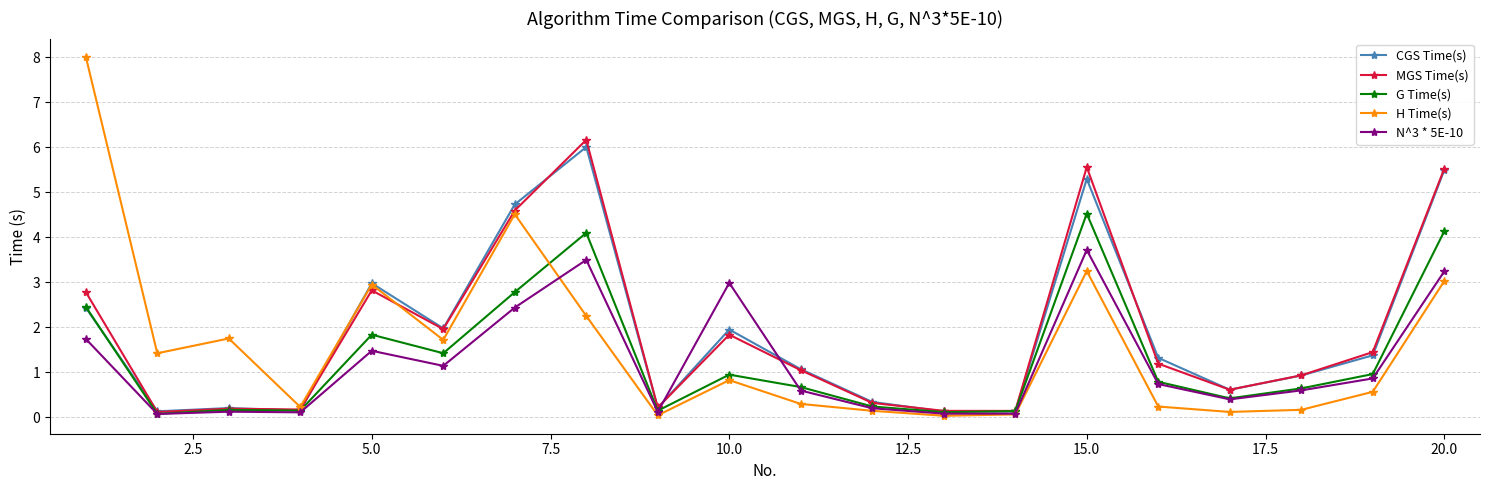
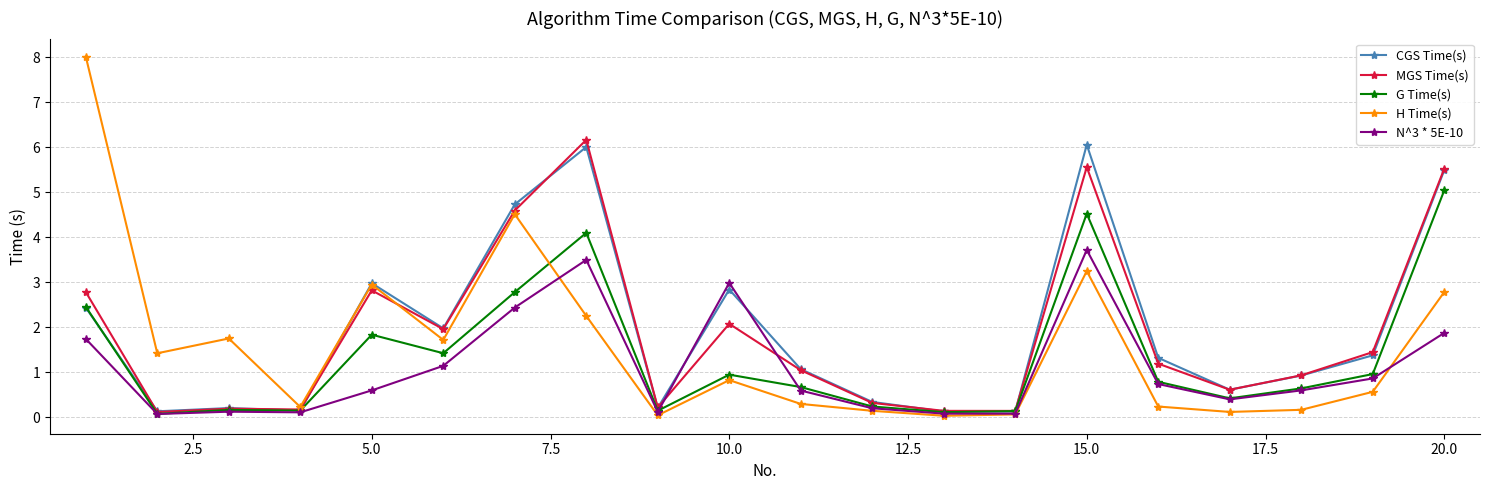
N^3 * 5E-10, 5.0: 1.5 -> 0.6
CGS Time(s), 10.0: 1.9 -> 2.8
MGS Time(s), 10.0: 1.8 -> 2.1
CGS Time(s), 15.0: 5.3 -> 6.1
G Time(s), 20.0: 4.1 -> 5.0
H Time(s), 20.0: 3.0 -> 2.8
N^3 * 5E-10, 20.0: 3.2 -> 1.9
